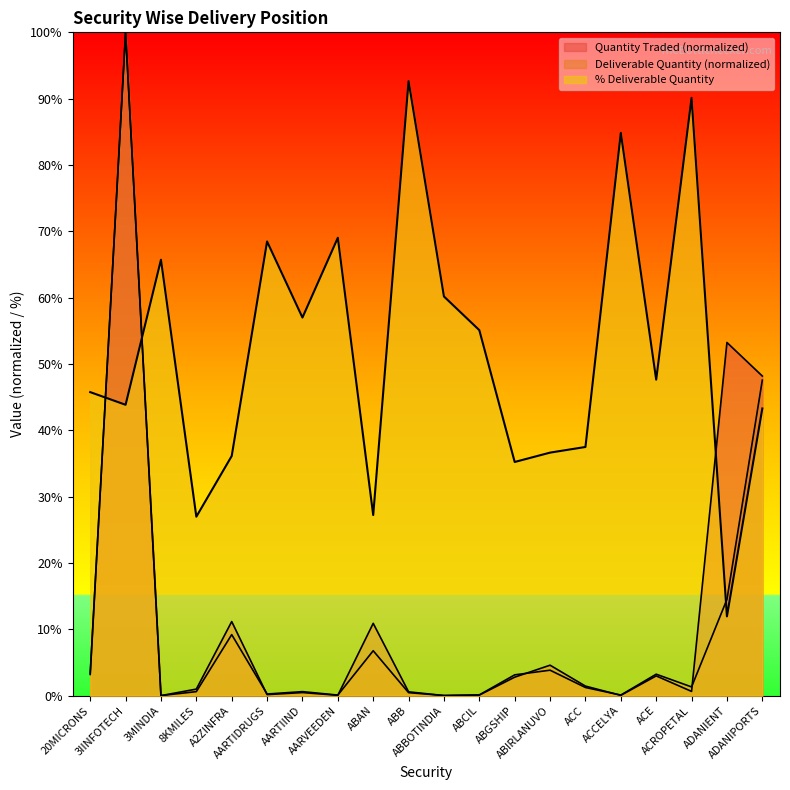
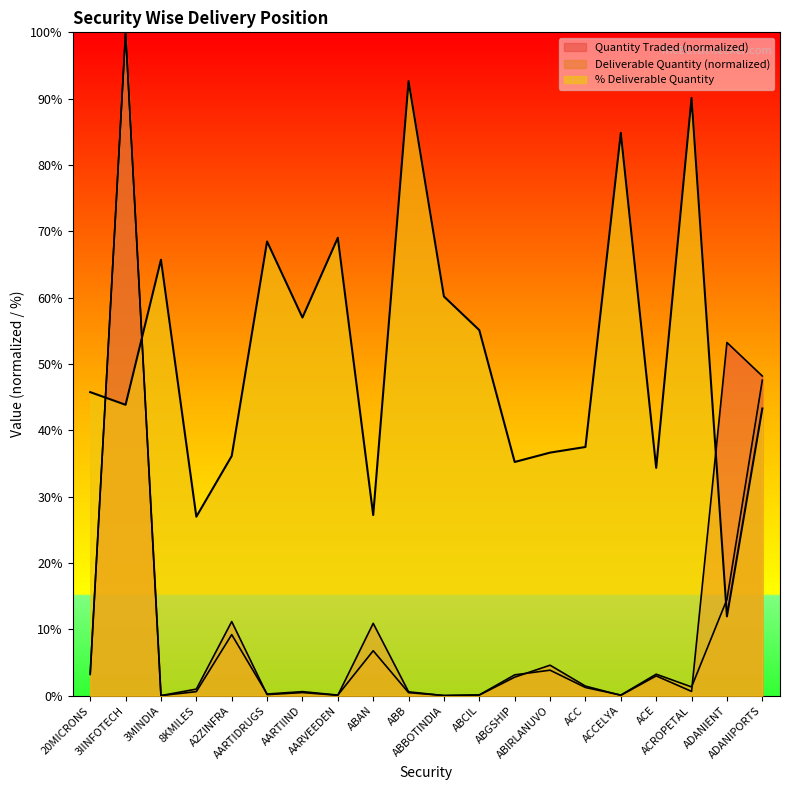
% Deliverable Quantity, ACE: 48% -> 34%
